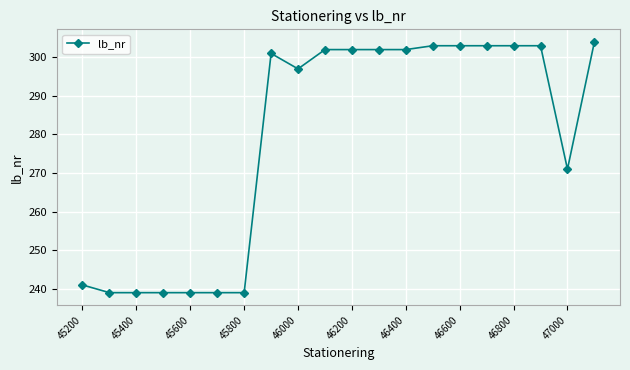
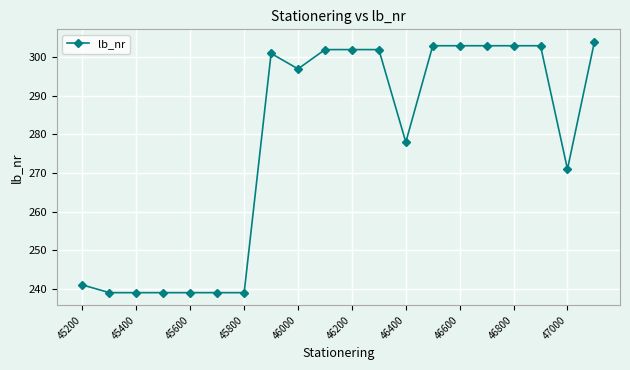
46400: 302 -> 278
